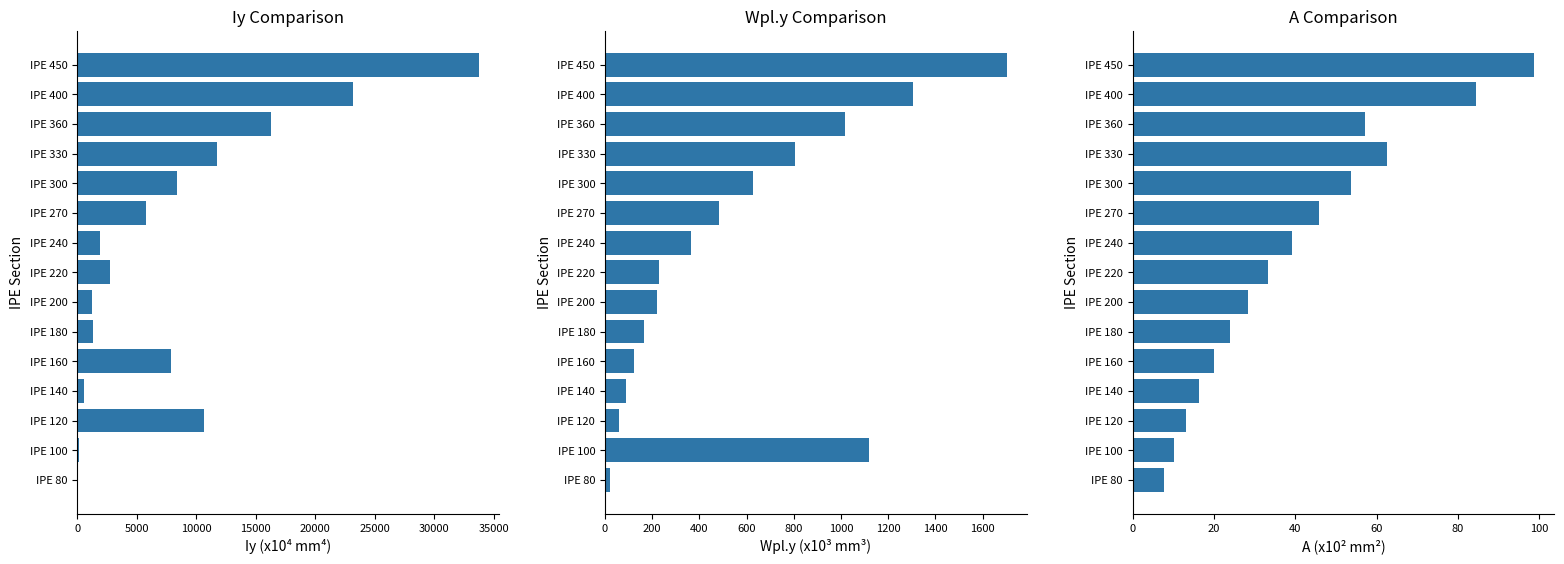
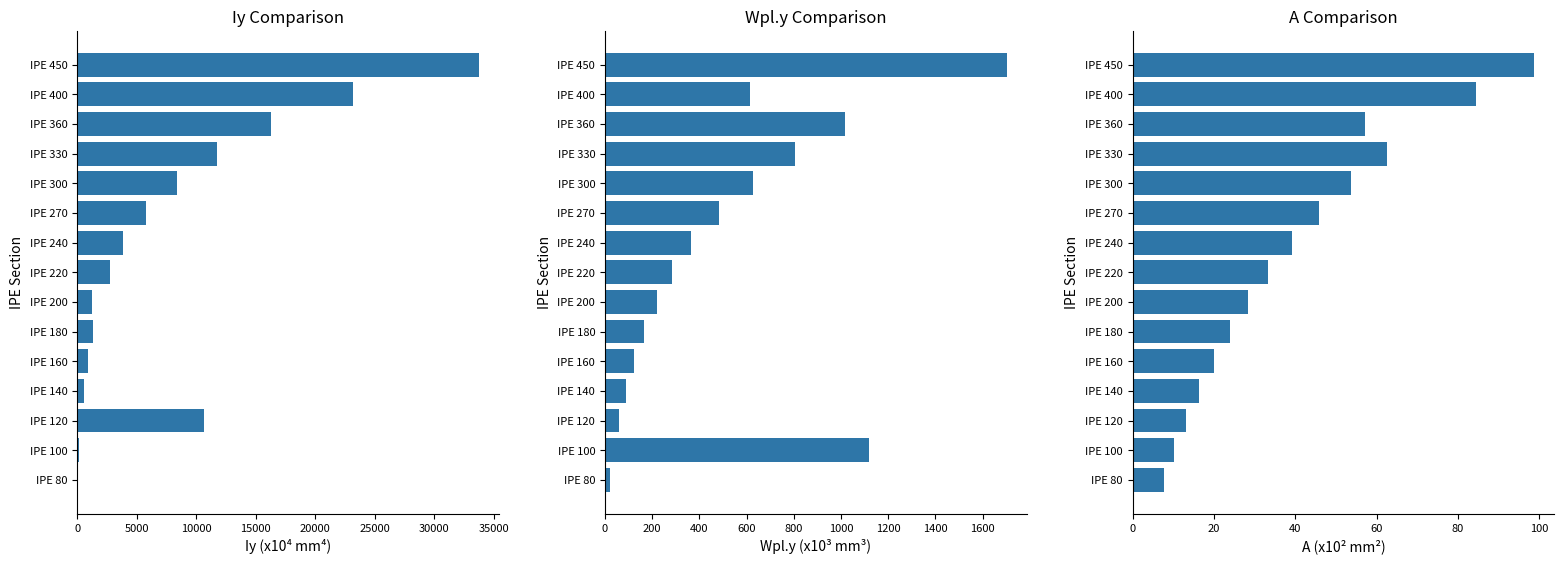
Iy Comparison, IPE 240: 1900 -> 3900
Iy Comparison, IPE 160: 7900 -> 900
Wpl.y Comparison, IPE 400: 1310 -> 610
Wpl.y Comparison, IPE 220: 230 -> 290
